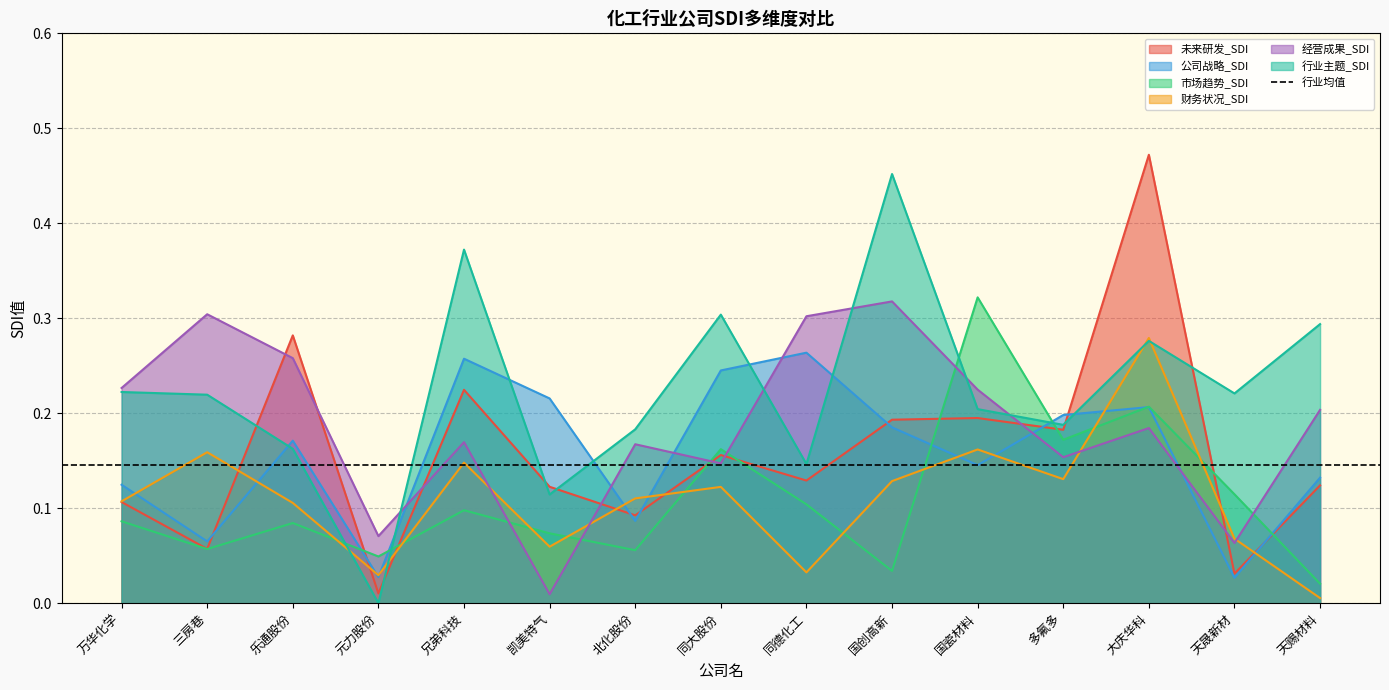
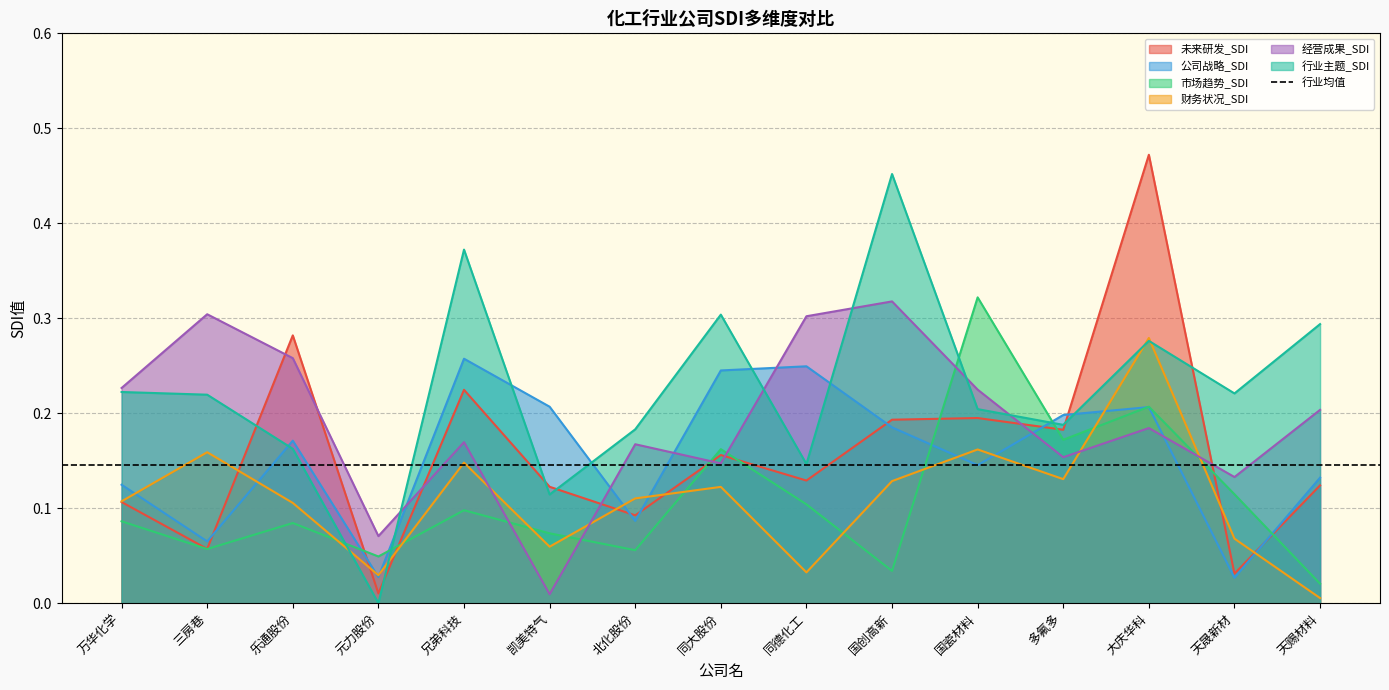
公司战略_SDI, 凯美特气: 0.22 -> 0.21
公司战略_SDI, 同德化工: 0.26 -> 0.25
经营成果_SDI, 天晟新材: 0.06 -> 0.13
